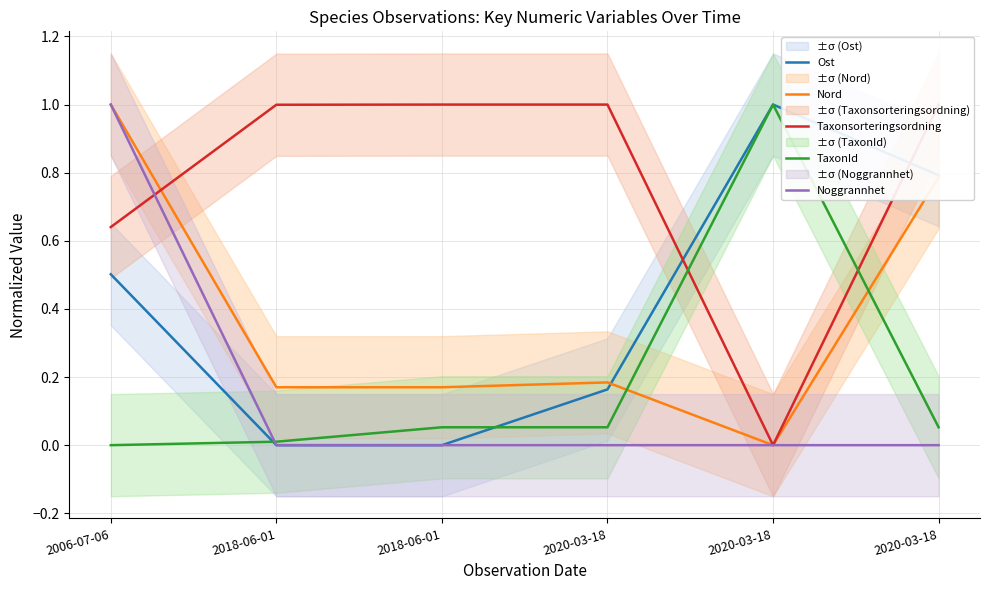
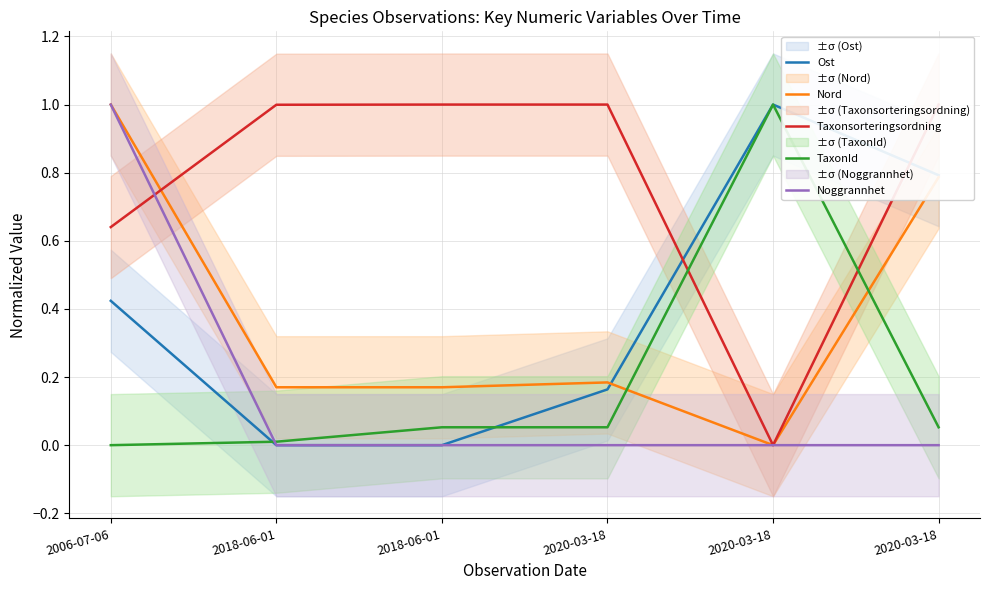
Ost, 2006-07-06: 0.50 -> 0.42
